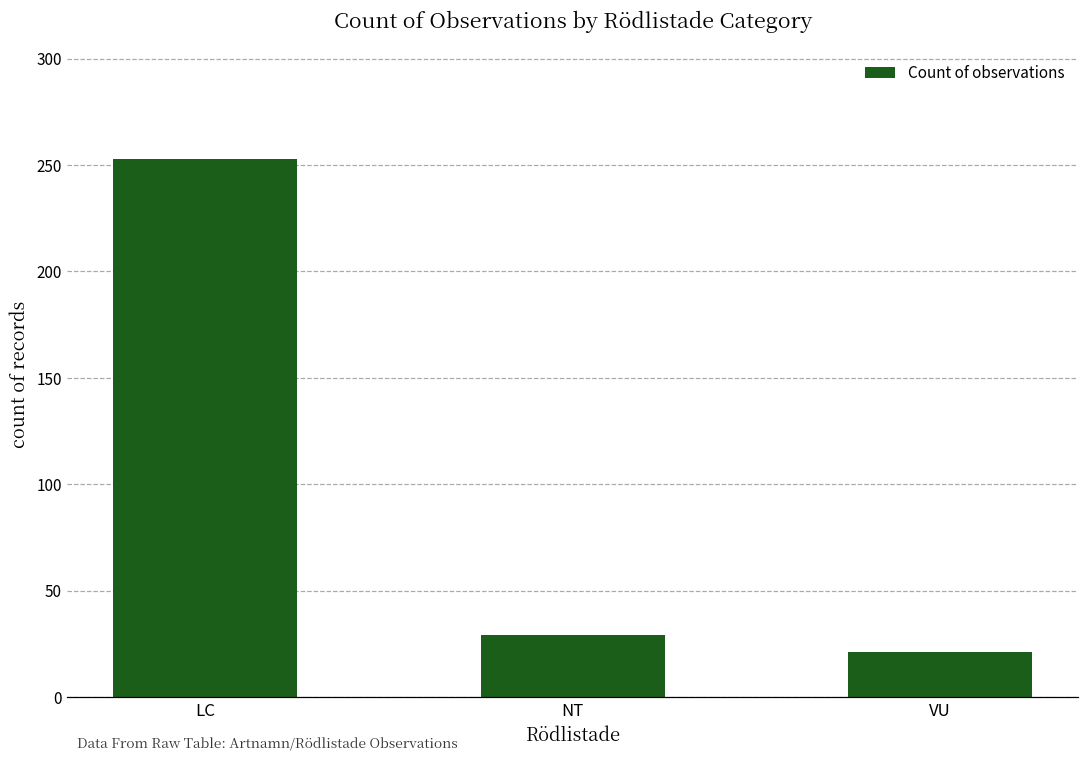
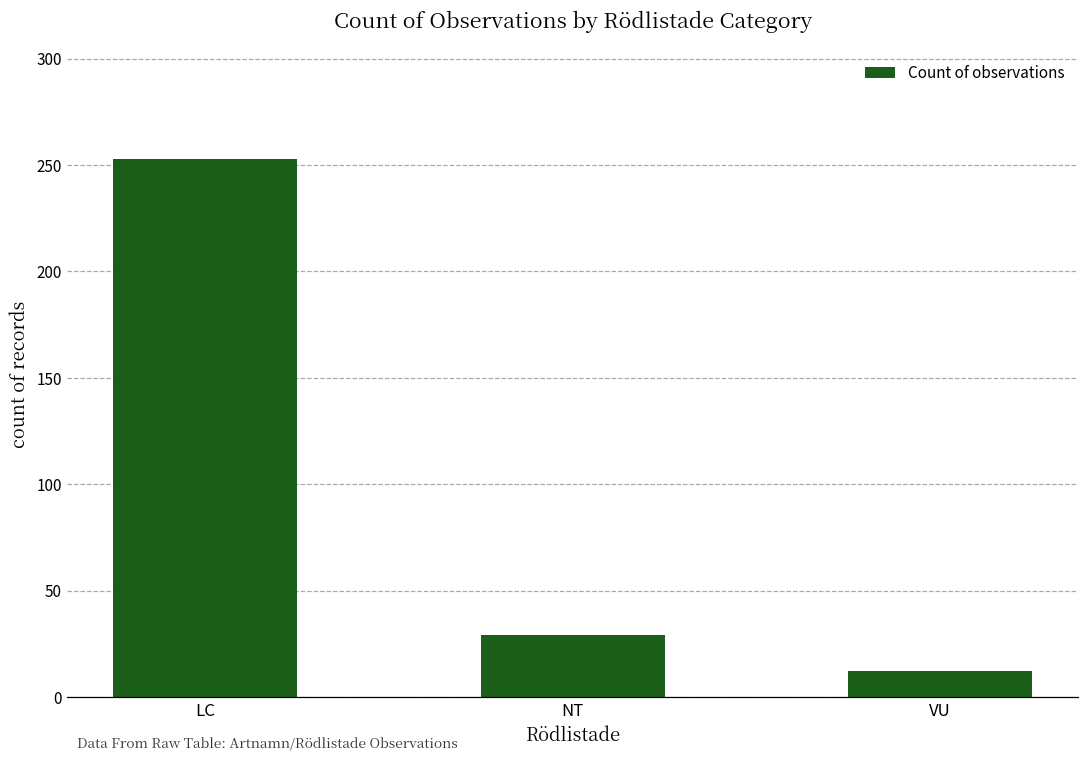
VU: 21 -> 12
